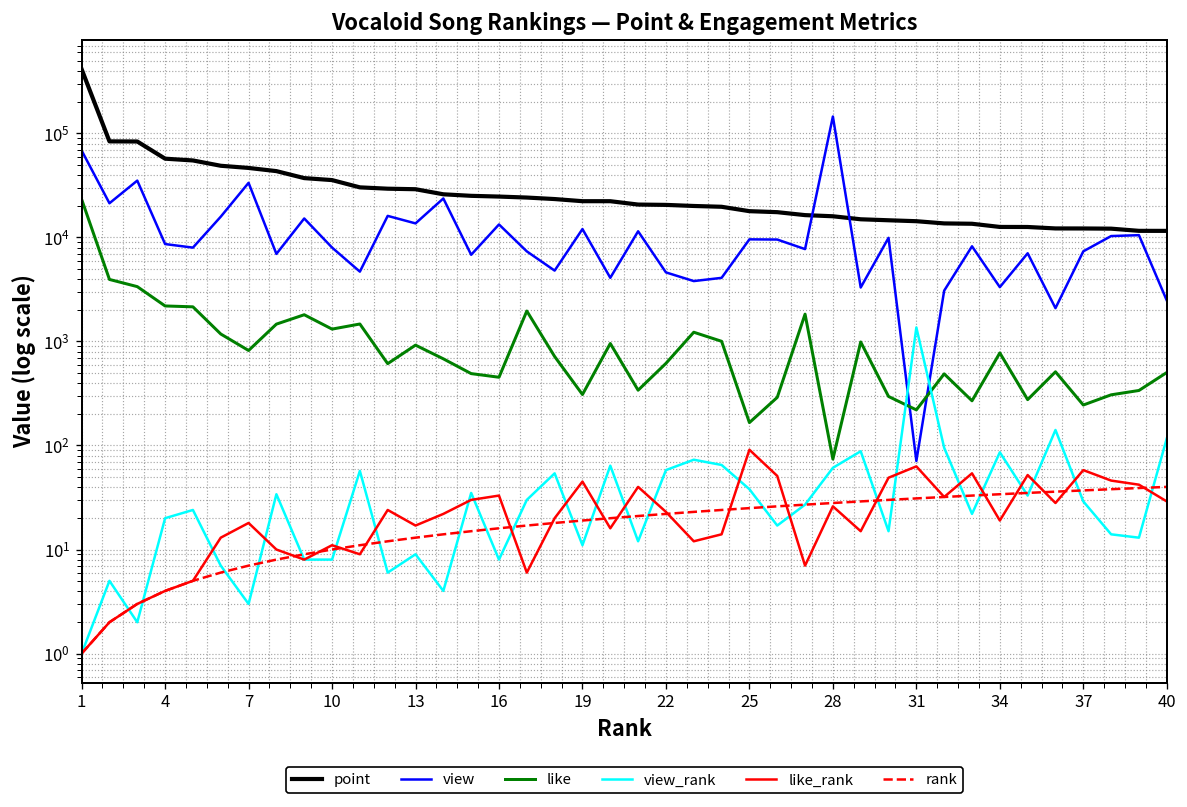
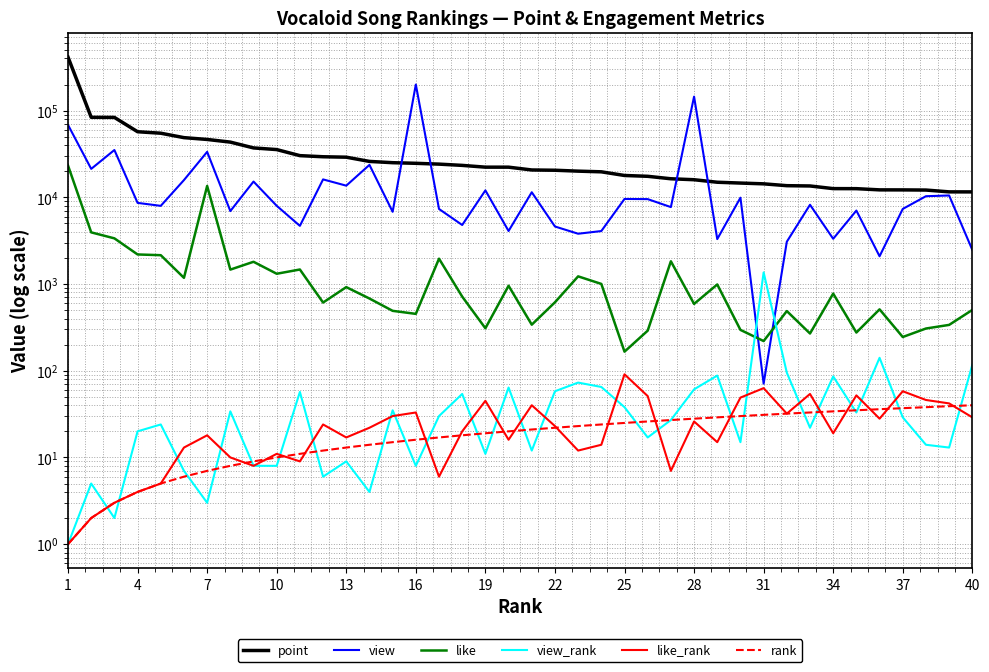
like, 7: 800 -> 14000
view, 16: 13000 -> 200000
like, 28: 70 -> 600
